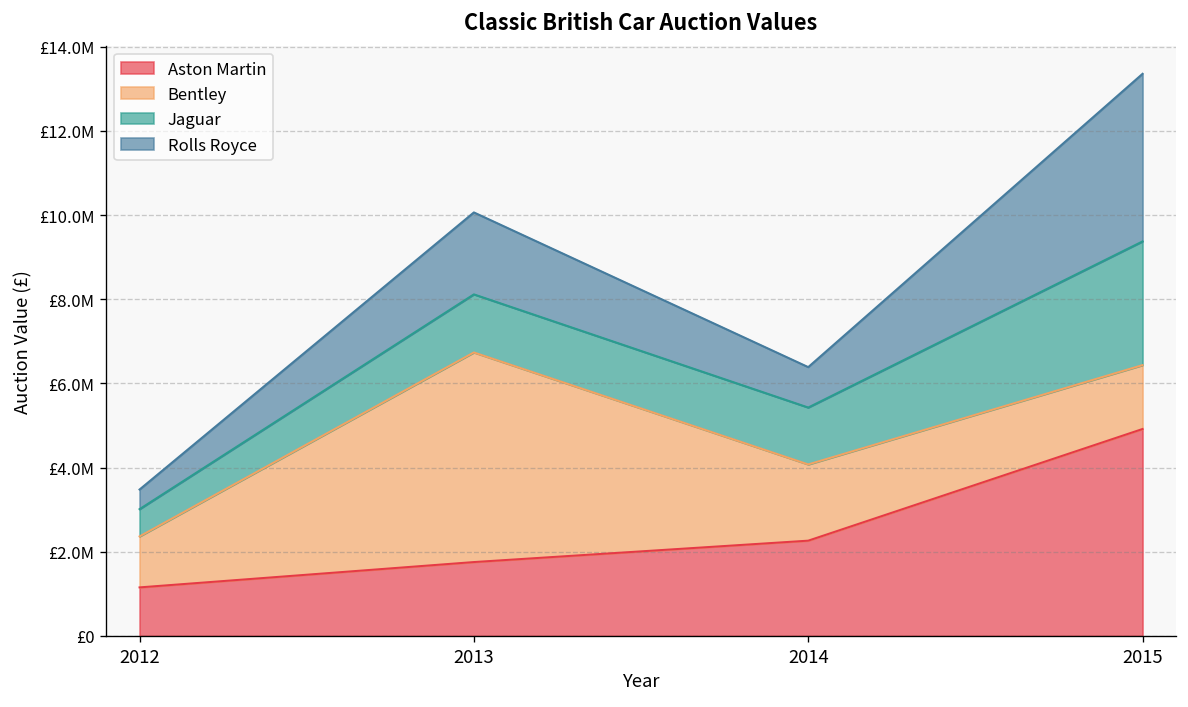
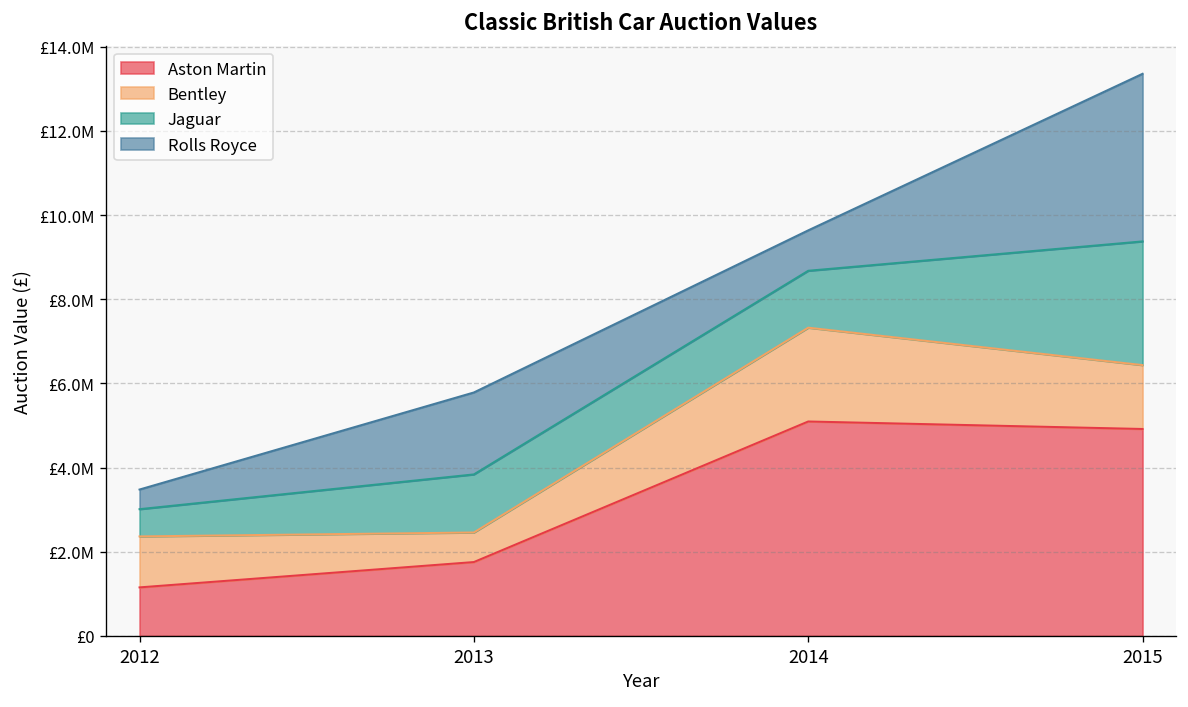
Bentley, 2013: £5000000 -> £700000
Aston Martin, 2014: £2300000 -> £5100000
Bentley, 2014: £1800000 -> £2200000
